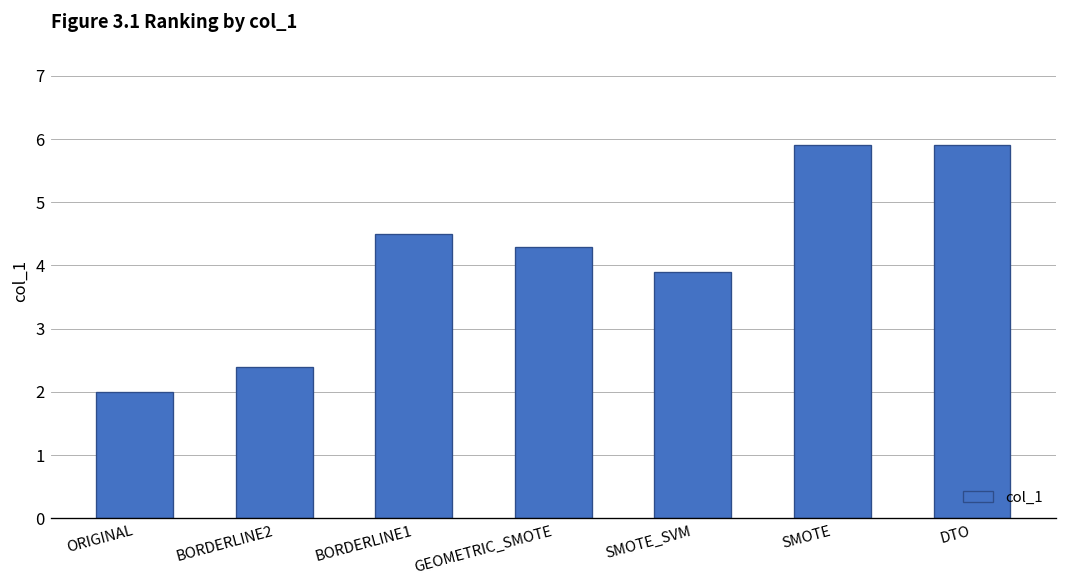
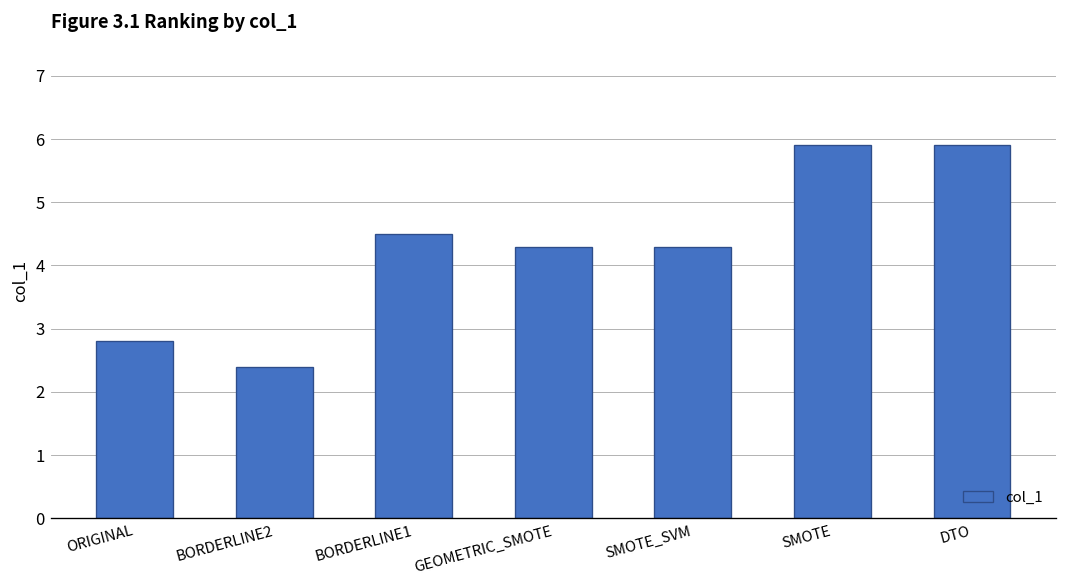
ORIGINAL: 2.0 -> 2.8
SMOTE_SVM: 3.9 -> 4.3
